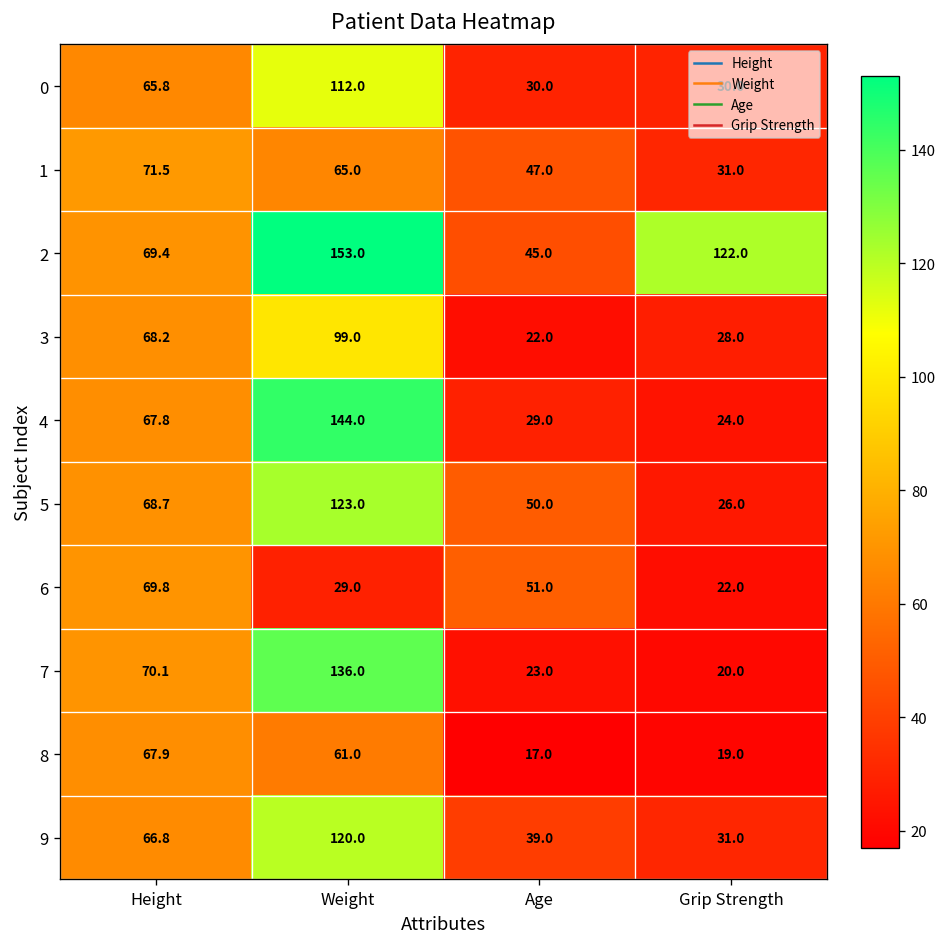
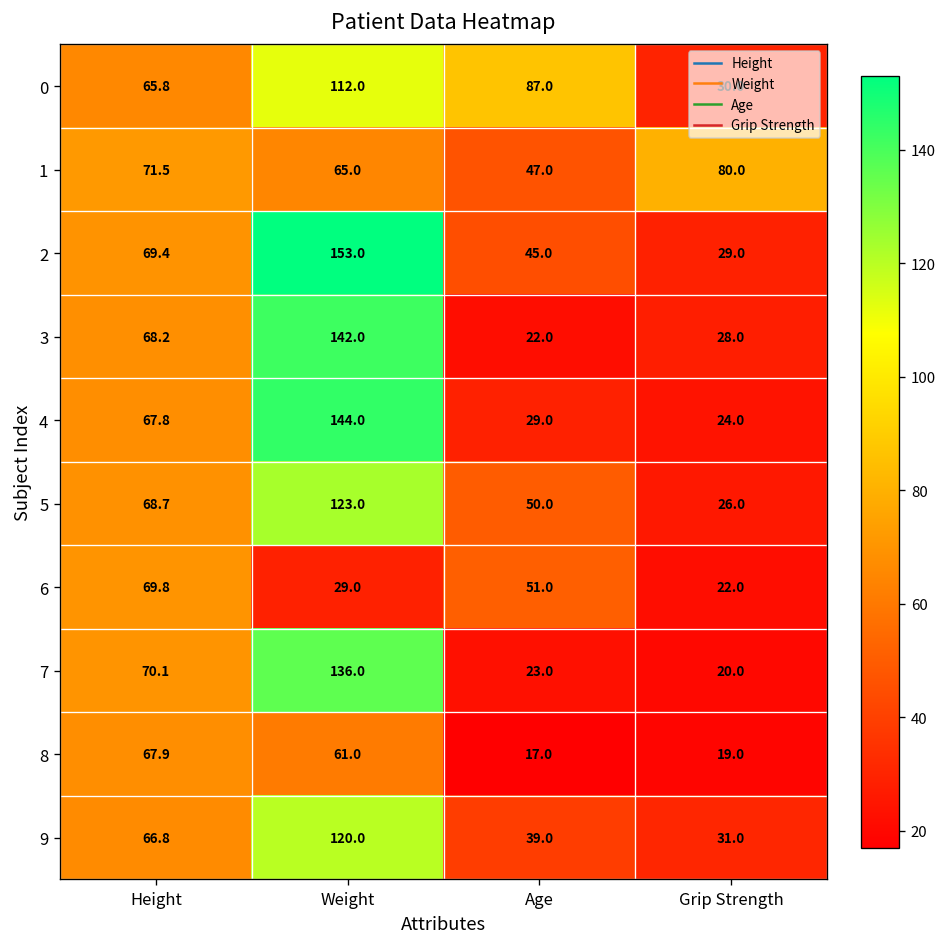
0, Age: 30.0 -> 87.0
1, Grip Strength: 31.0 -> 80.0
2, Grip Strength: 122.0 -> 29.0
3, Weight: 99.0 -> 142.0
